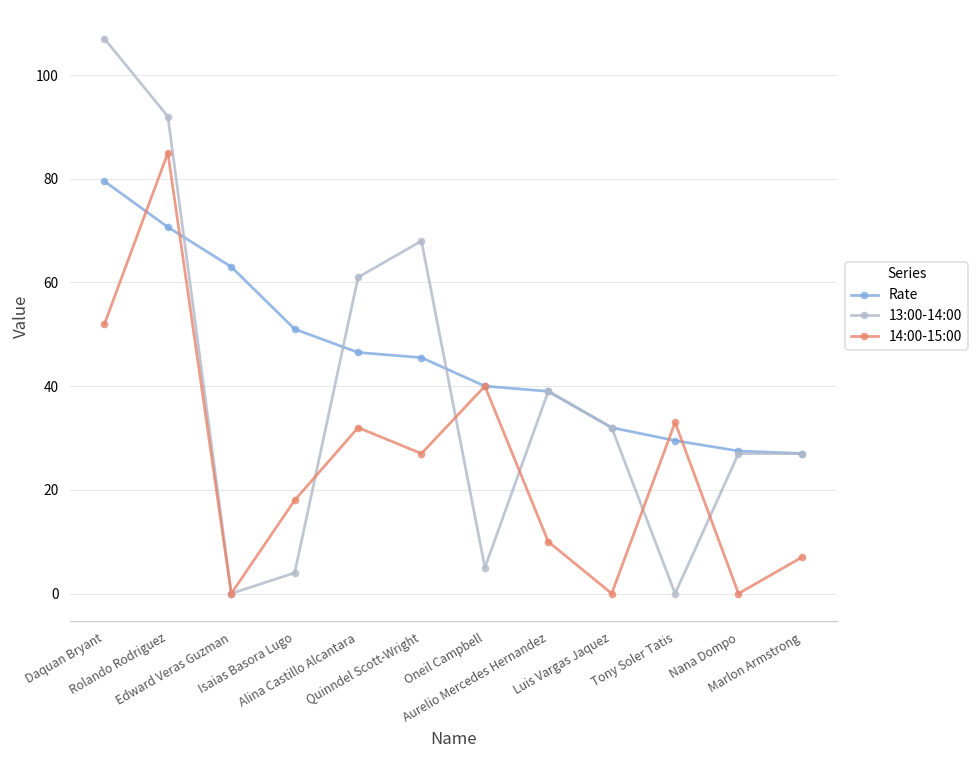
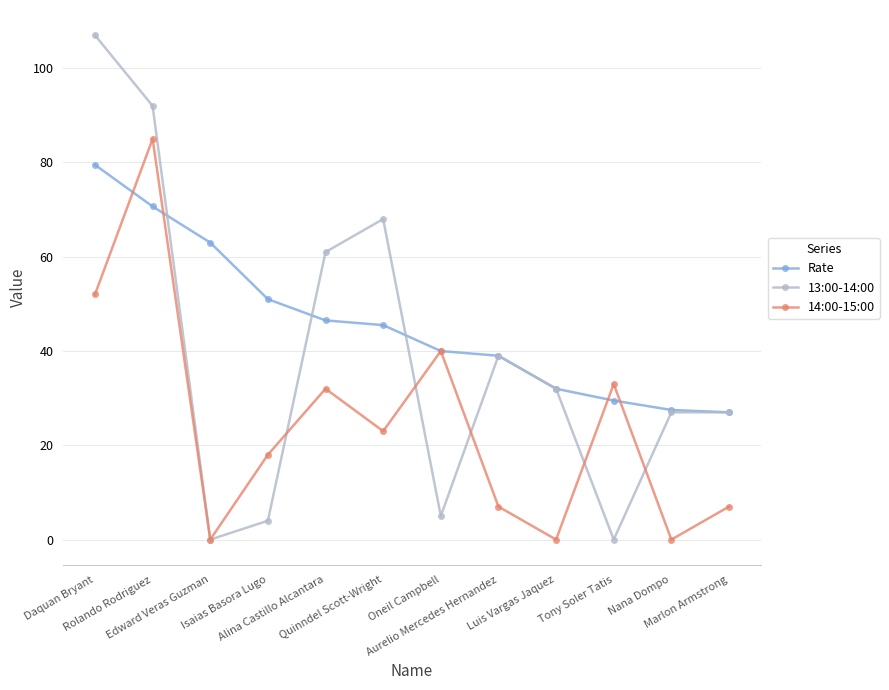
14:00-15:00, Quinndel Scott-Wright: 27 -> 23
14:00-15:00, Aurelio Mercedes Hernandez: 10 -> 7
